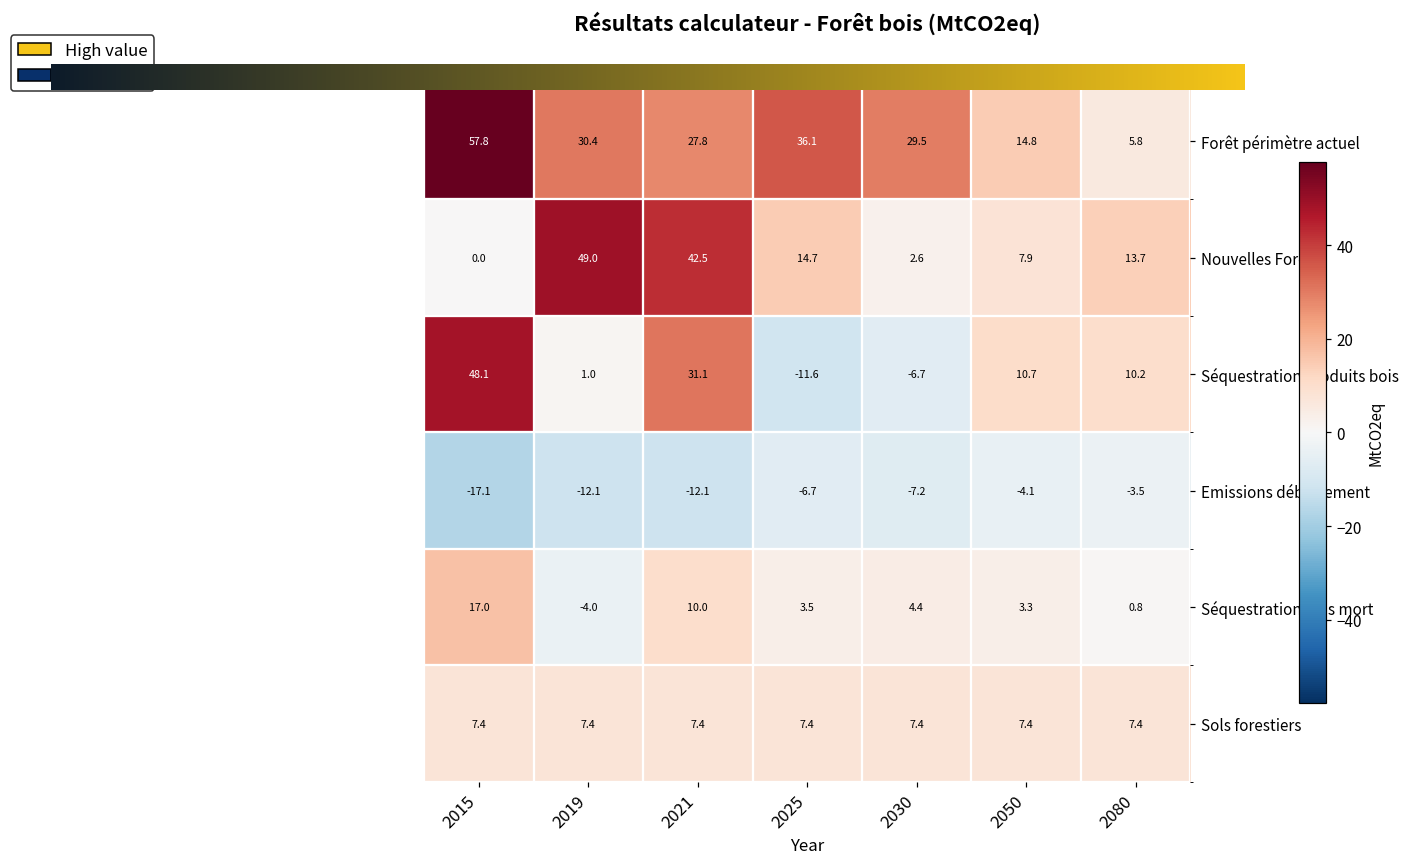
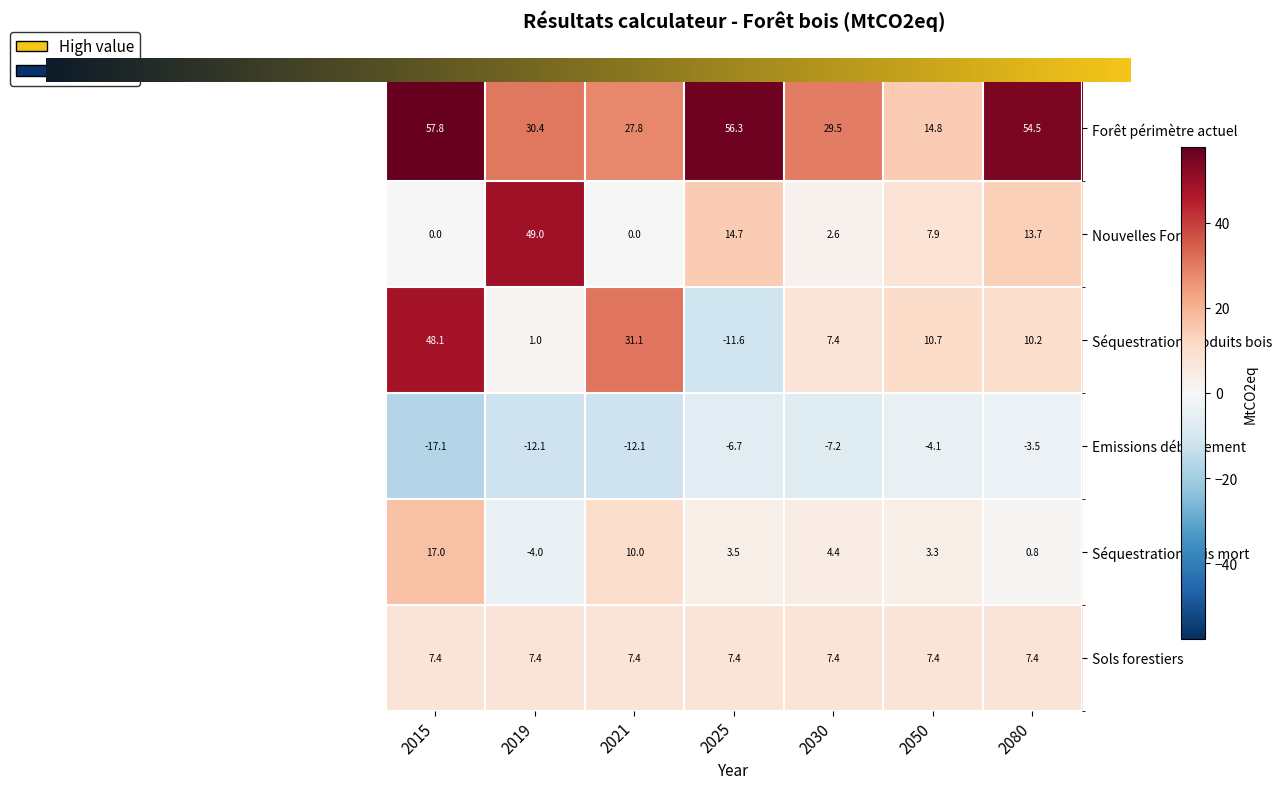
Forêt périmètre actuel, 2025: 36.1 -> 56.3
Forêt périmètre actuel, 2080: 5.8 -> 54.5
Nouvelles Forêts, 2021: 42.5 -> 0.0
Séquestration produits bois, 2030: -6.7 -> 7.4
